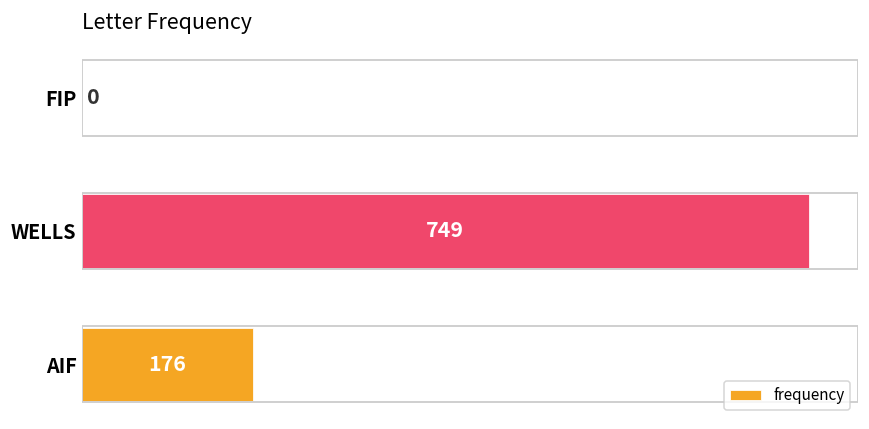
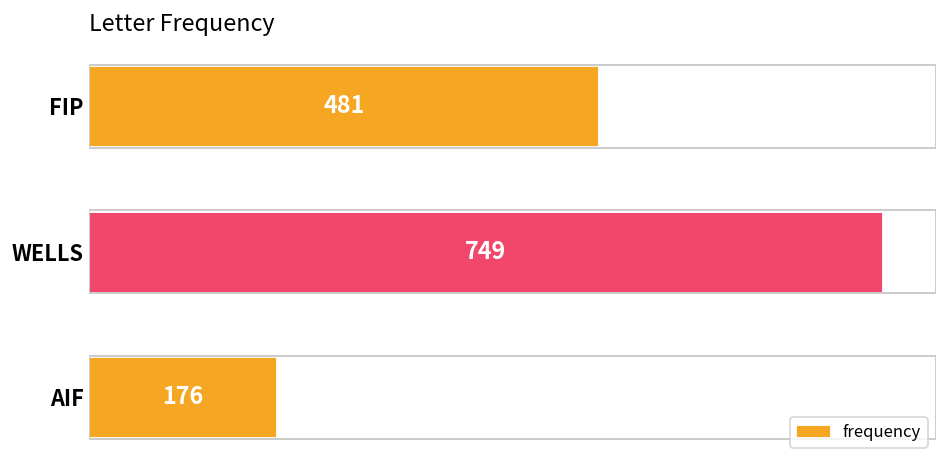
FIP: 0 -> 481
